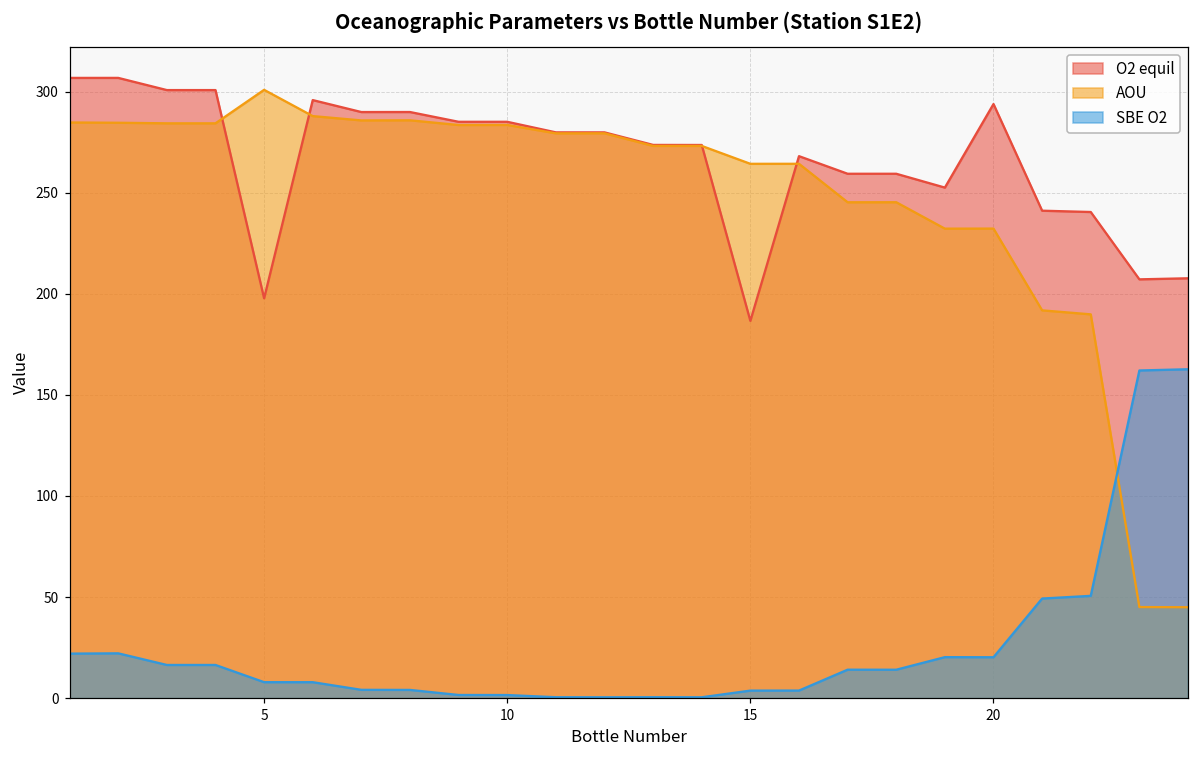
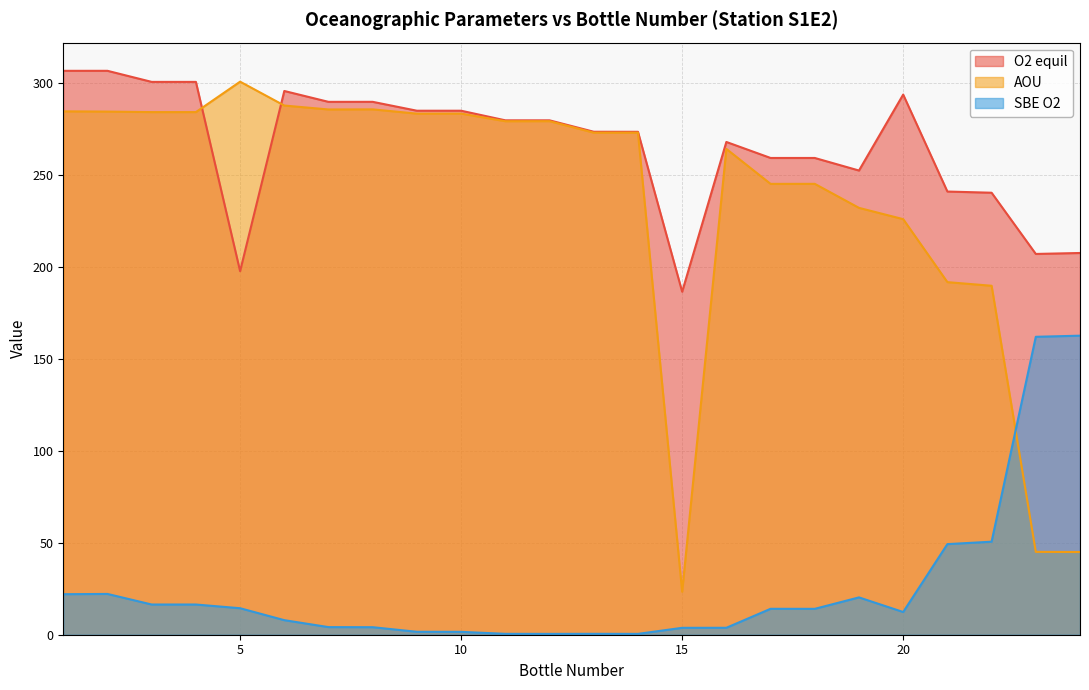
SBE O2, 5: 8 -> 14
AOU, 15: 264 -> 23
AOU, 20: 232 -> 226
SBE O2, 20: 20 -> 12
